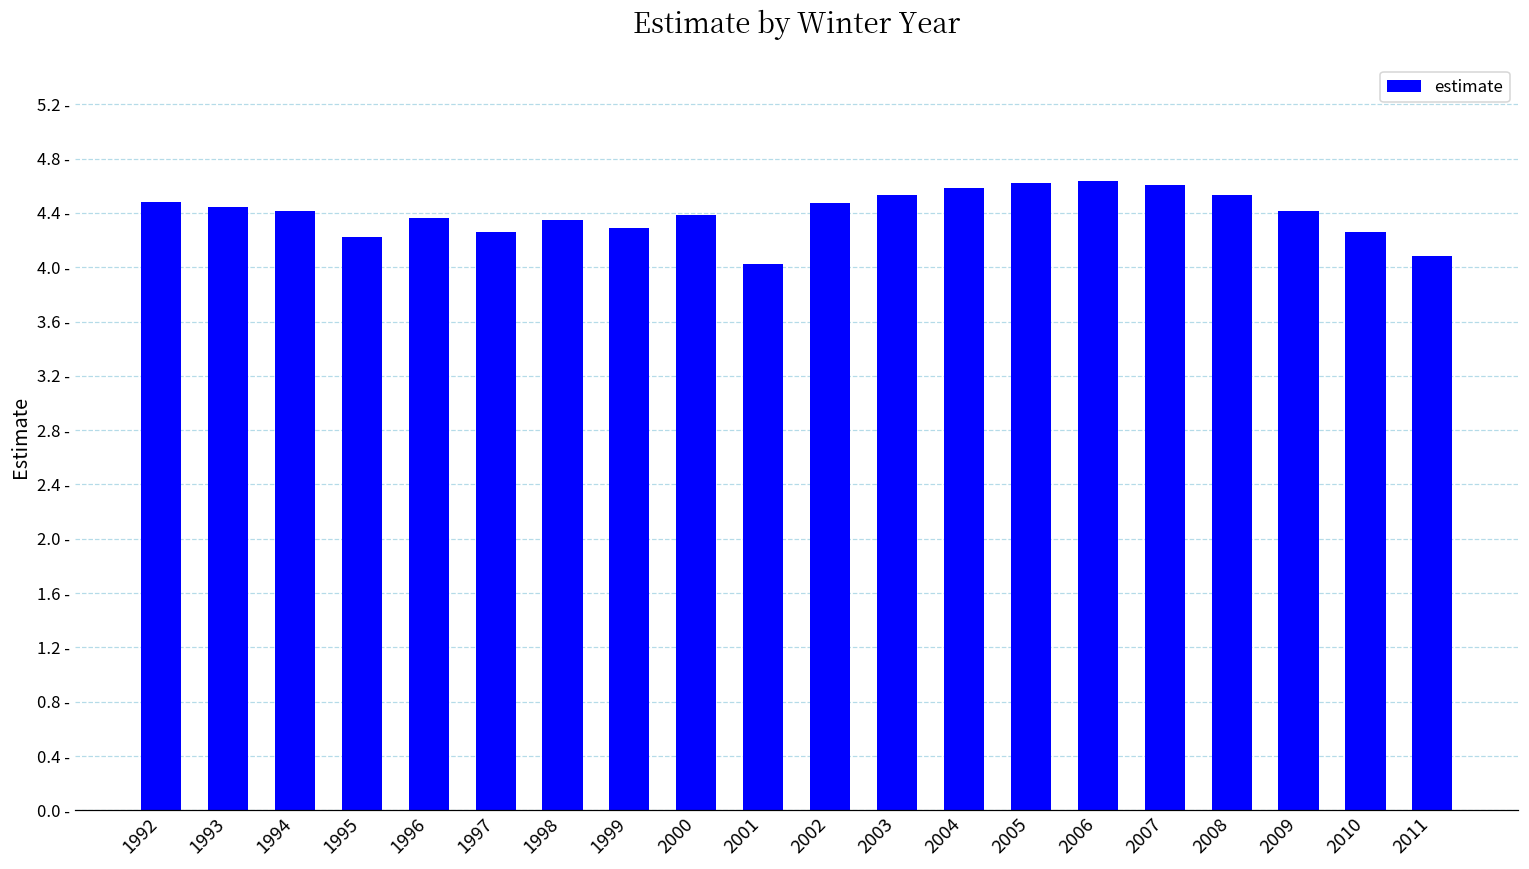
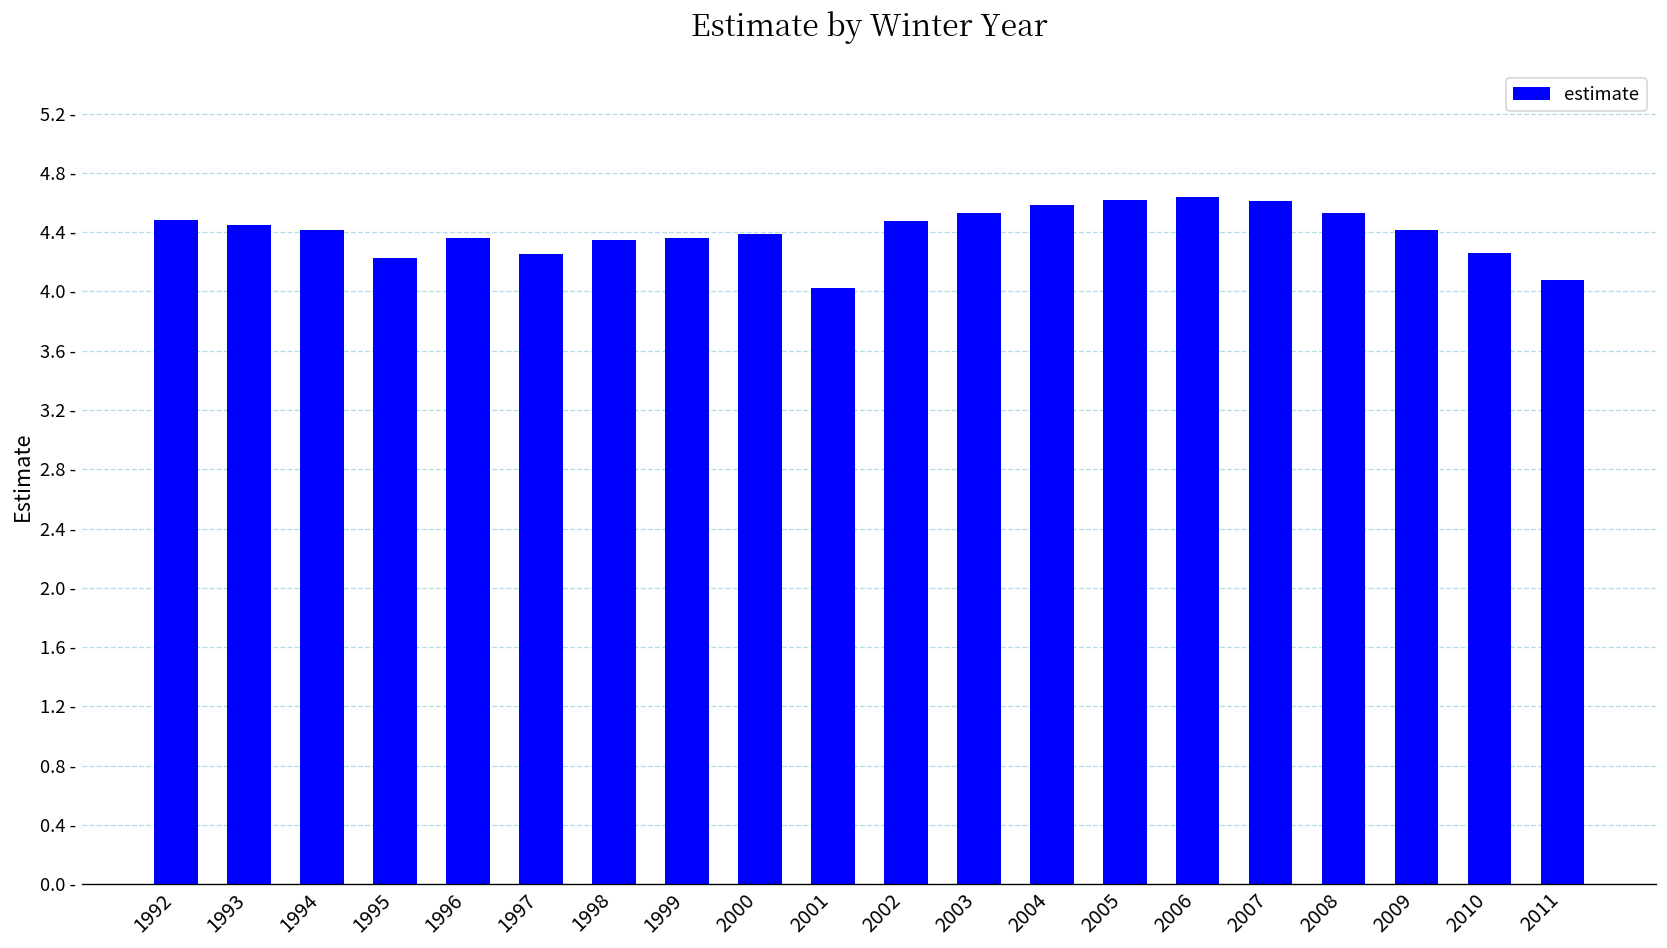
1999: 4.29 - -> 4.36 -
